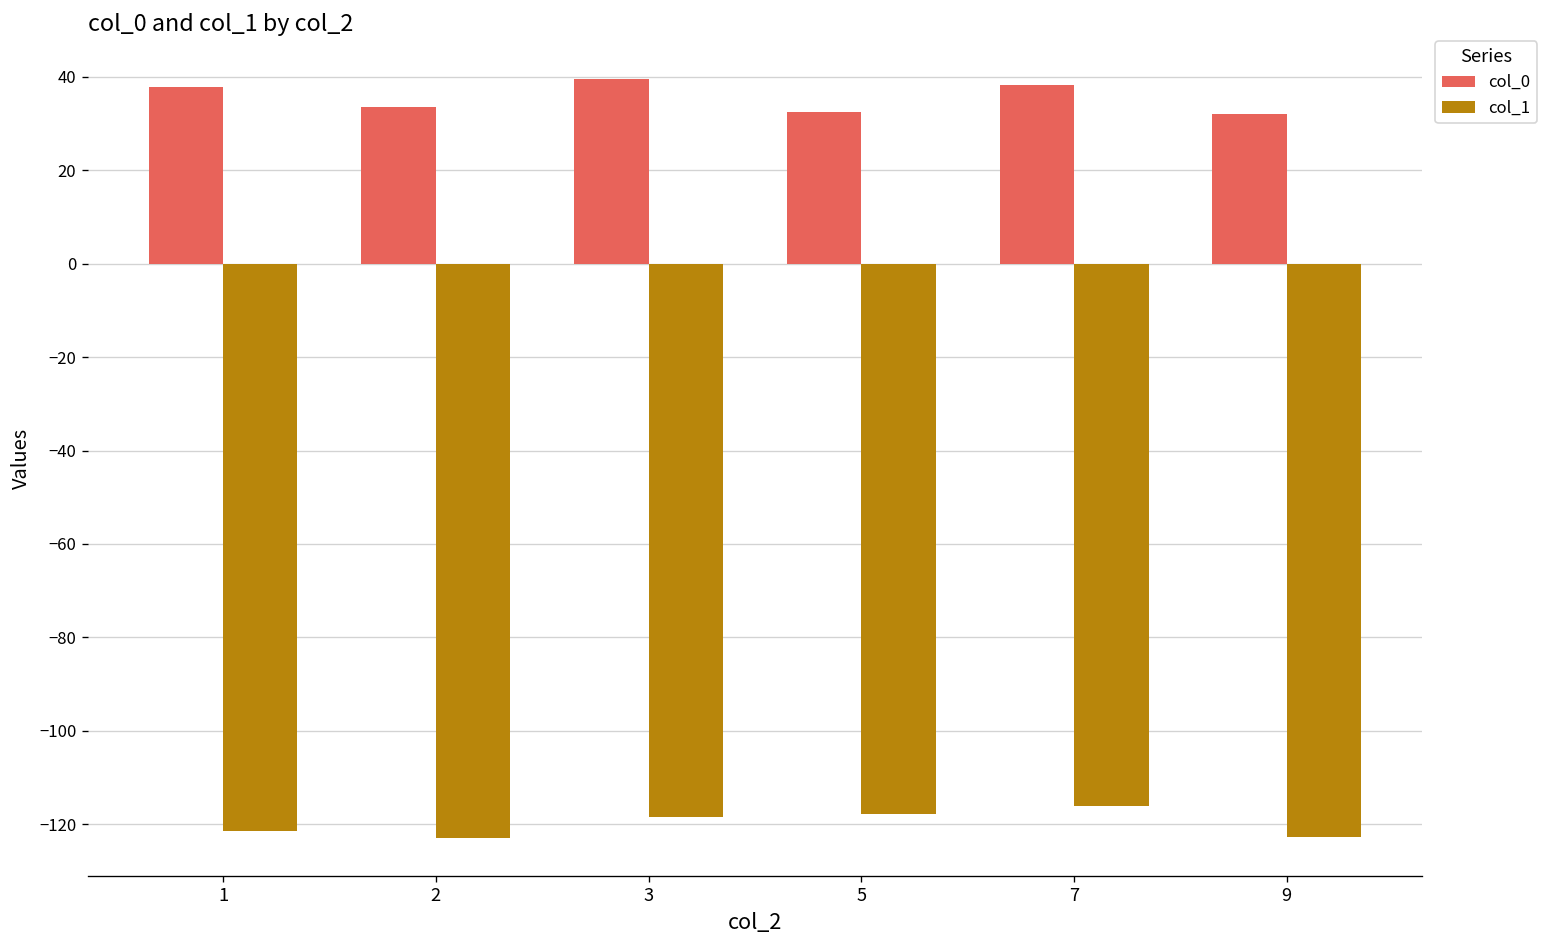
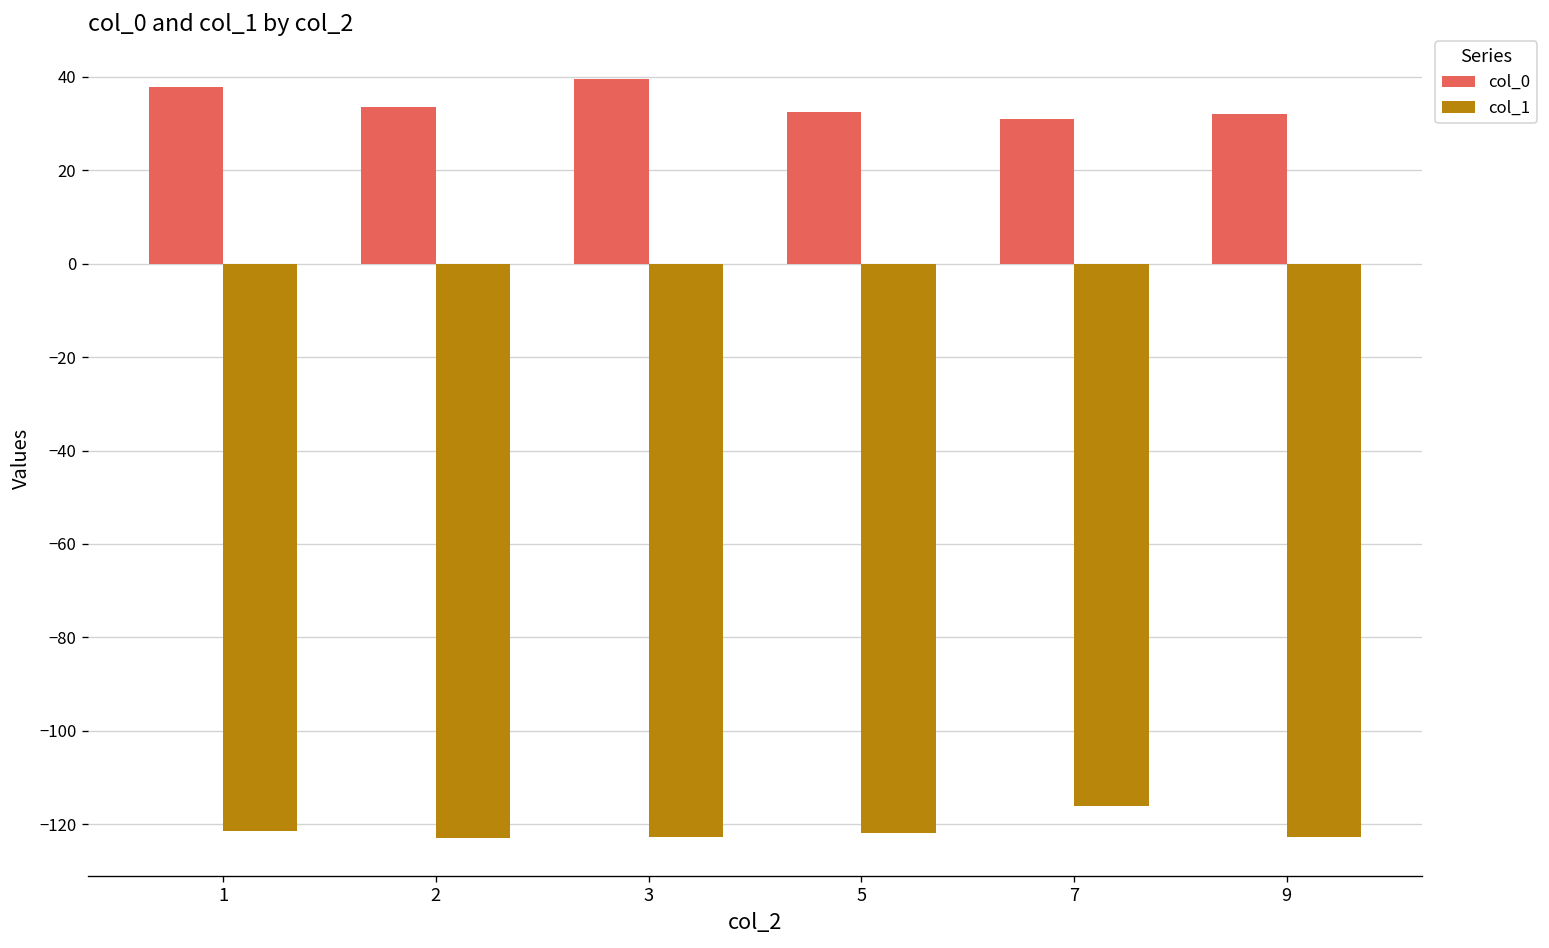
col_1, 3: -118 -> -123
col_1, 5: -118 -> -122
col_0, 7: 38 -> 31
